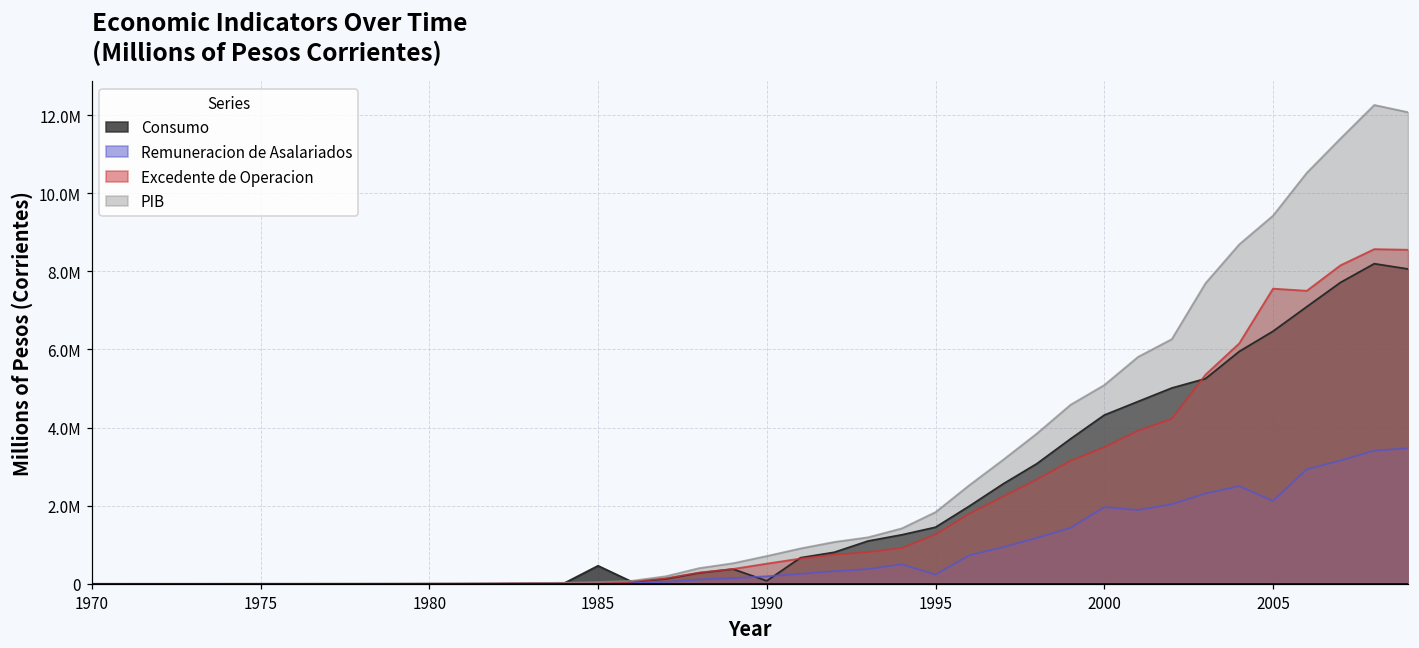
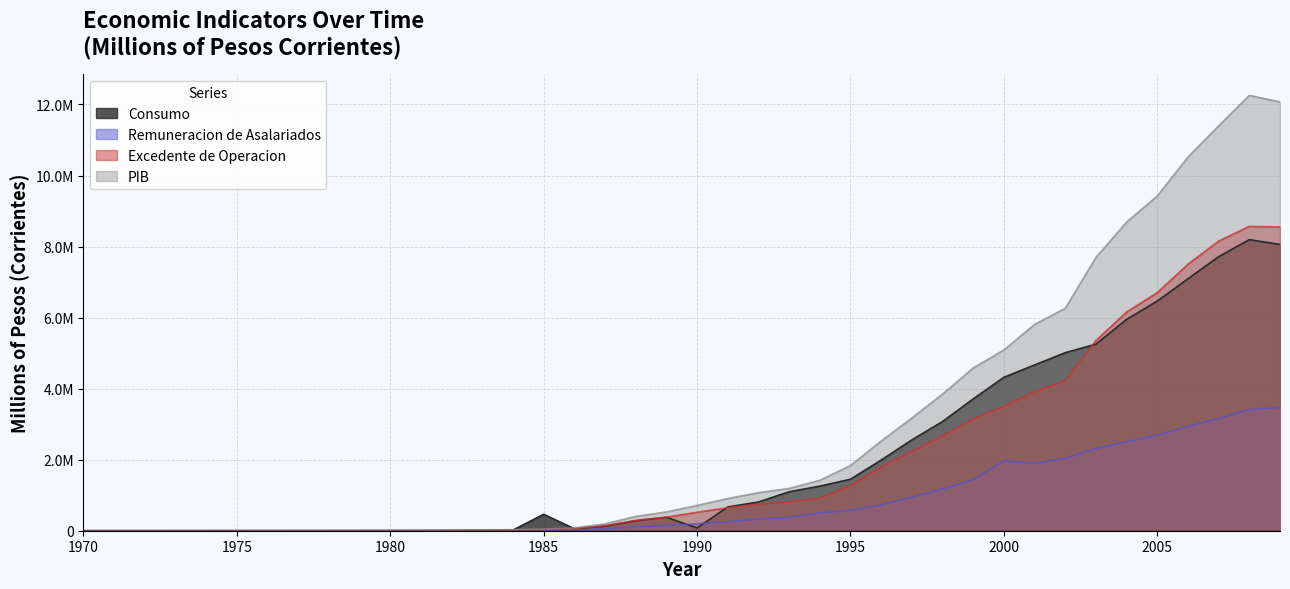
Remuneracion de Asalariados, 1995: 200000 -> 600000
Remuneracion de Asalariados, 2005: 2100000 -> 2700000
Excedente de Operacion, 2005: 7600000 -> 6700000
